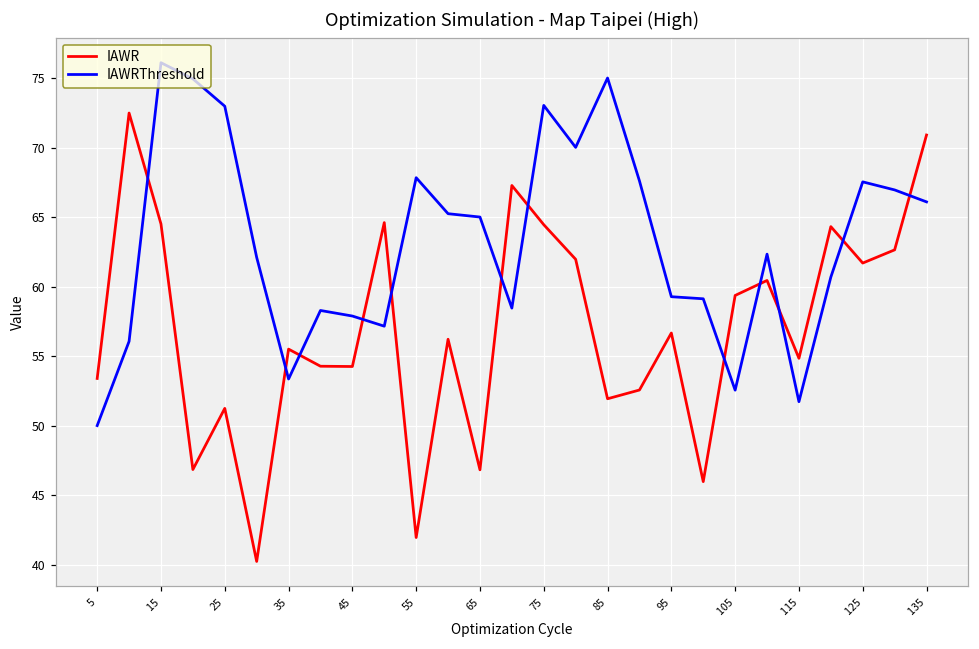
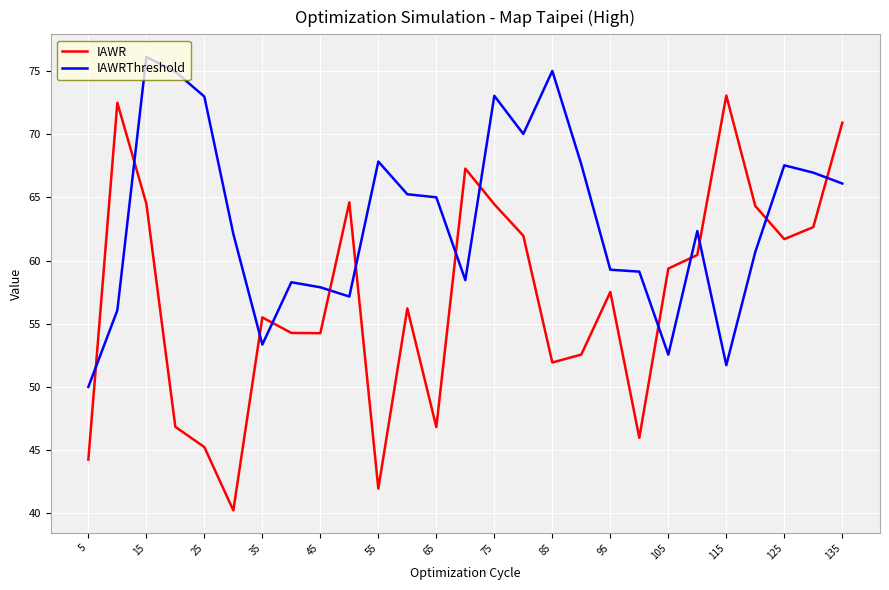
IAWR, 5: 53.4 -> 44.3
IAWR, 25: 51.2 -> 45.2
IAWR, 95: 56.7 -> 57.5
IAWR, 115: 54.8 -> 73.1
